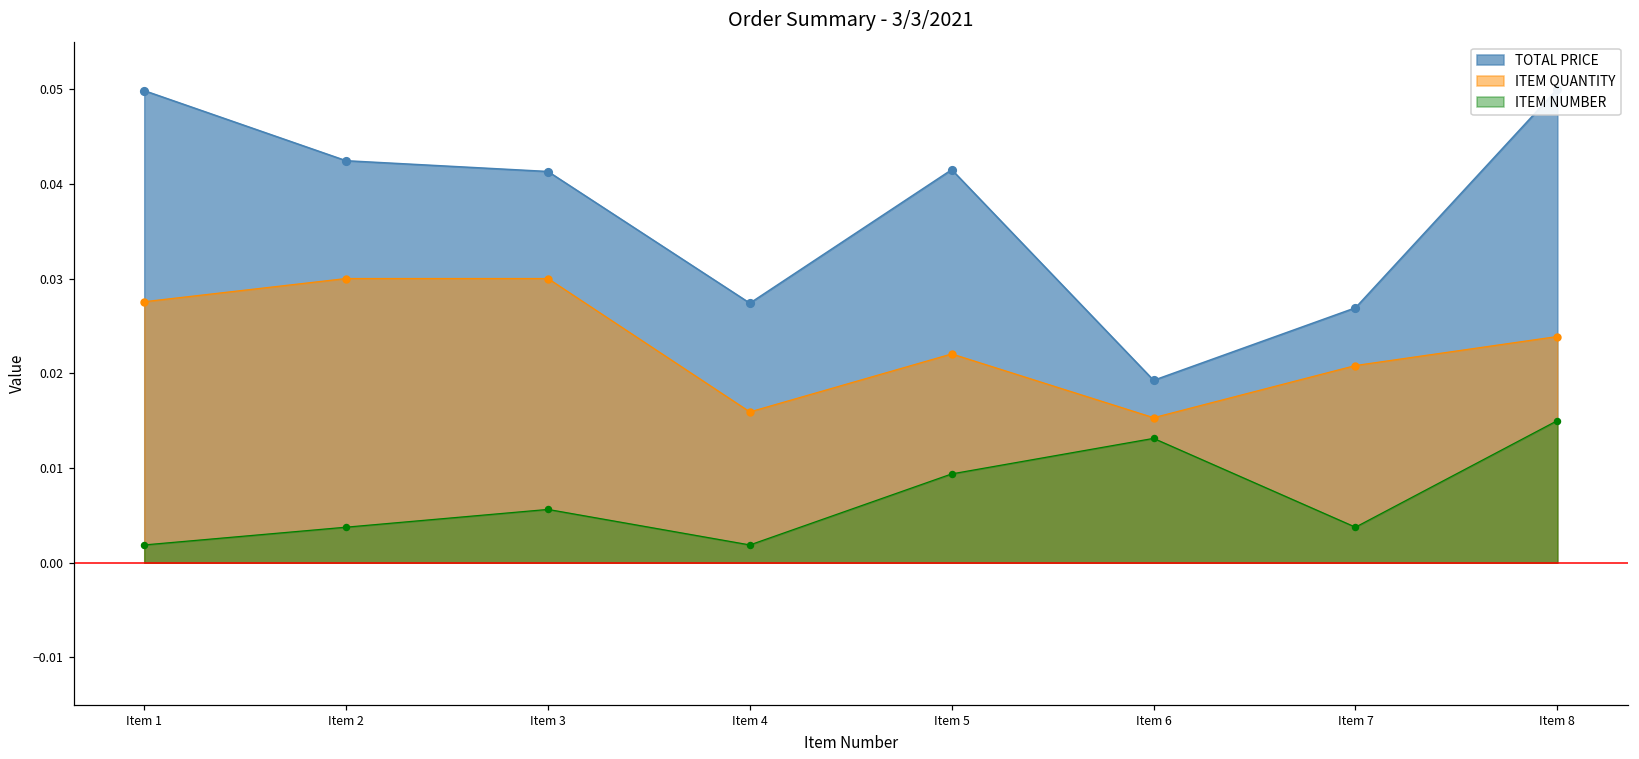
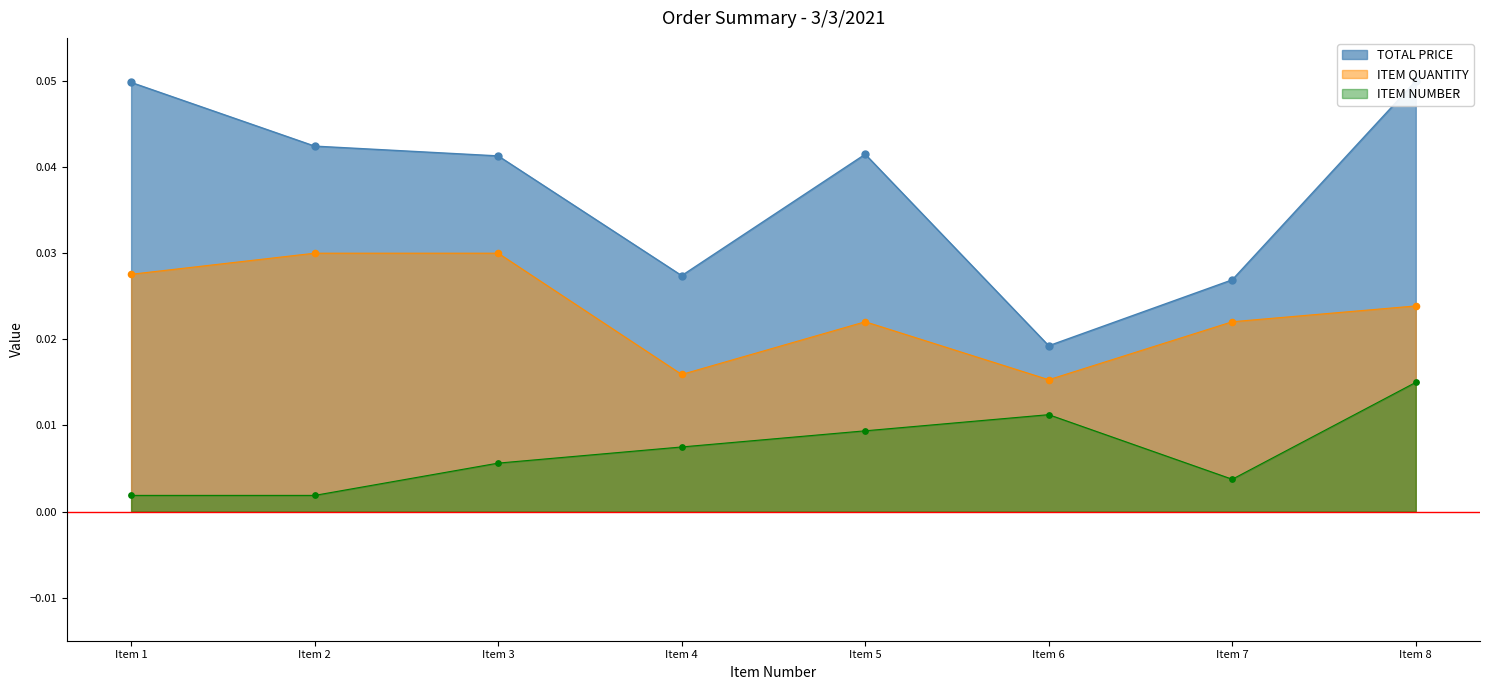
ITEM NUMBER, Item 2: 0.004 -> 0.002
ITEM NUMBER, Item 4: 0.002 -> 0.008
ITEM NUMBER, Item 6: 0.013 -> 0.011
ITEM QUANTITY, Item 7: 0.021 -> 0.022
